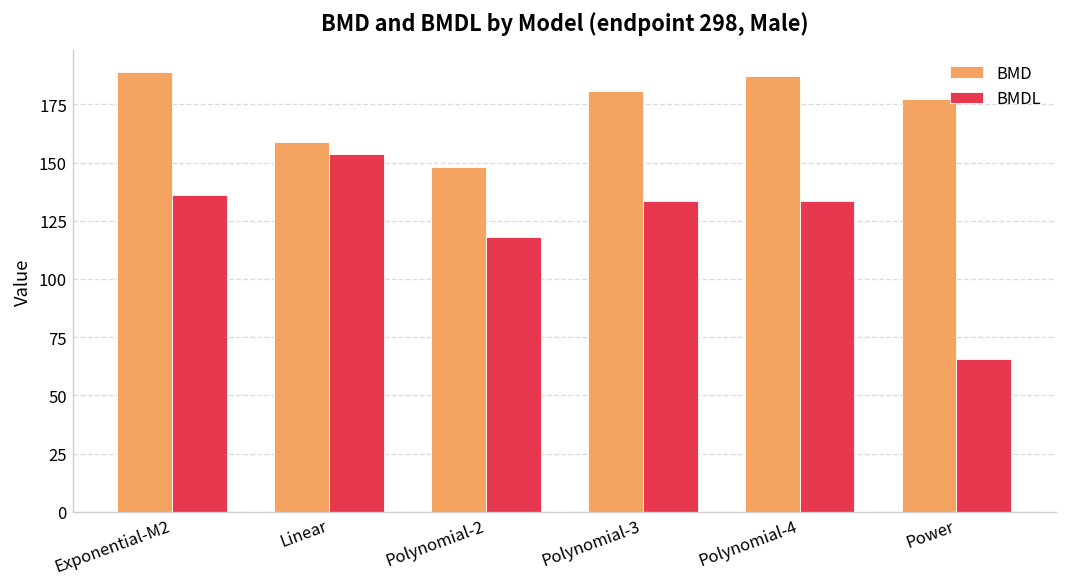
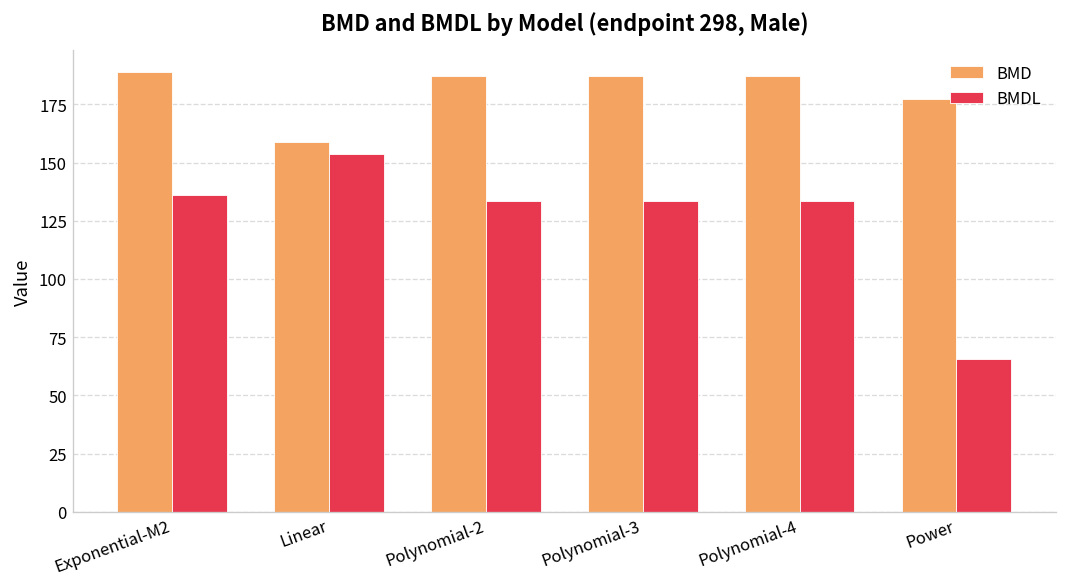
BMD, Polynomial-2: 148 -> 187
BMDL, Polynomial-2: 118 -> 134
BMD, Polynomial-3: 181 -> 187
